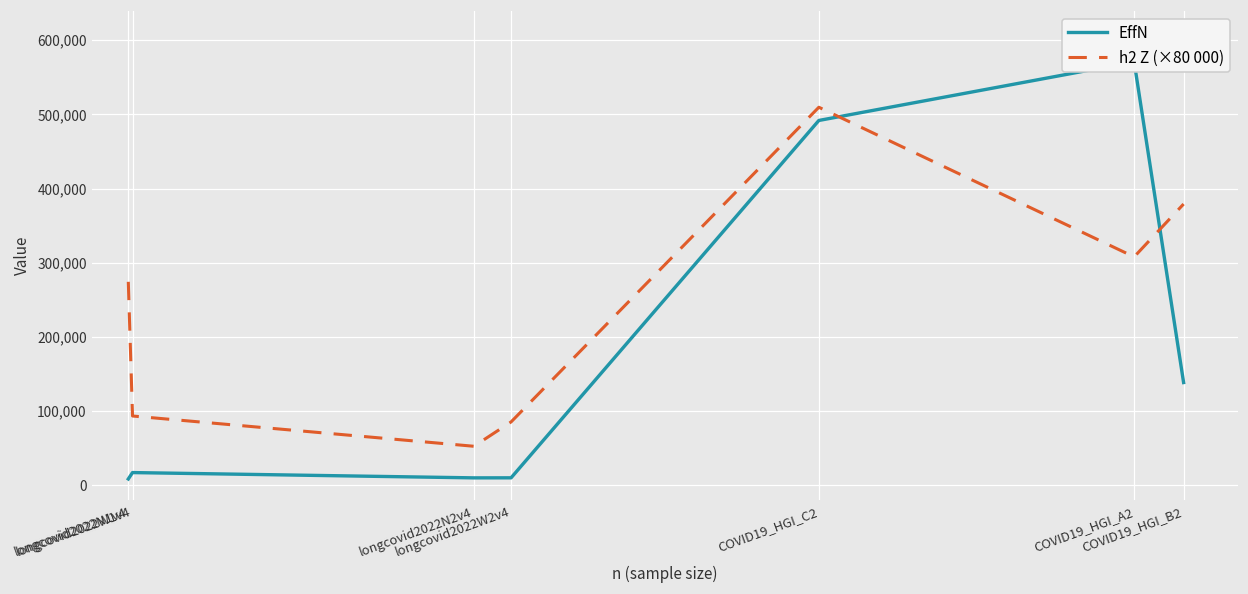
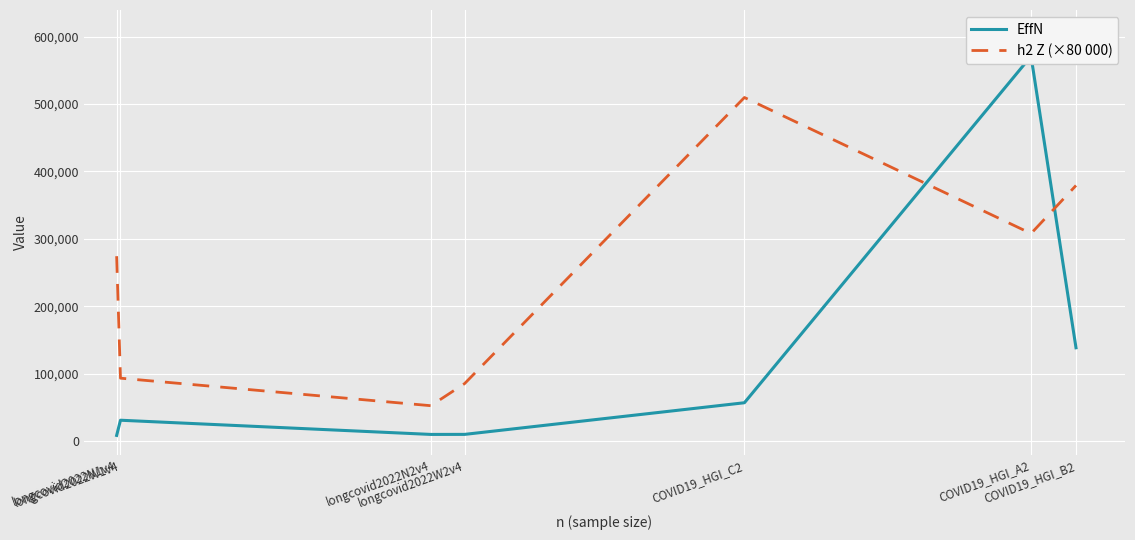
EffN, longcovid2022W1v4: 20,000 -> 30,000
EffN, COVID19_HGI_C2: 490,000 -> 60,000
